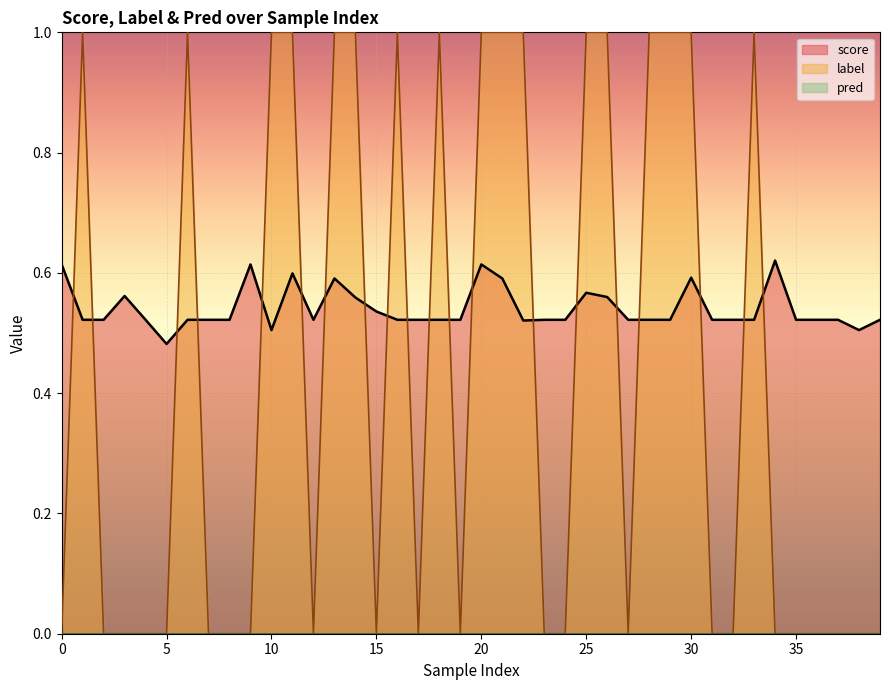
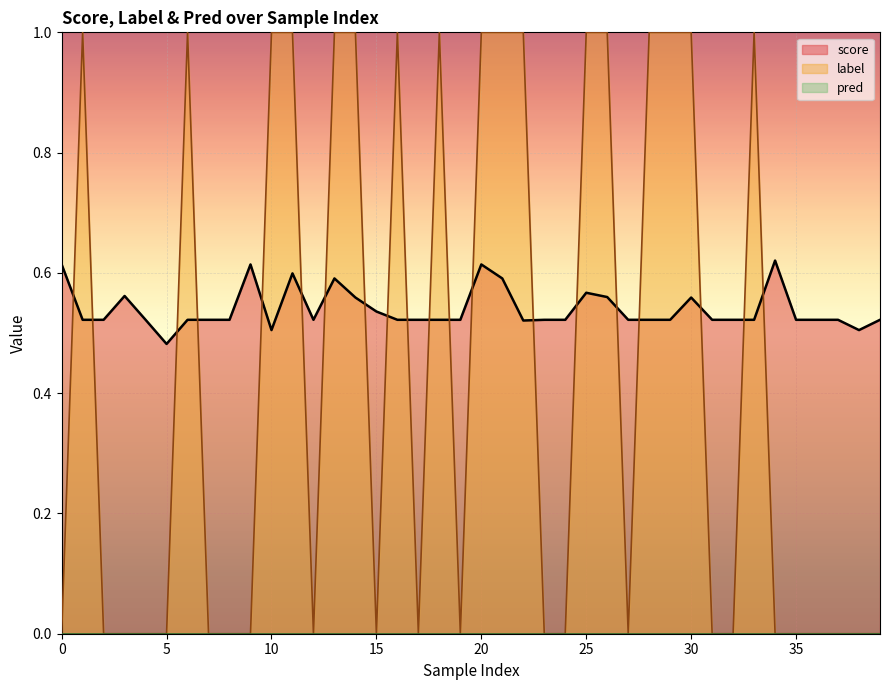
score, 30: 0.59 -> 0.56
